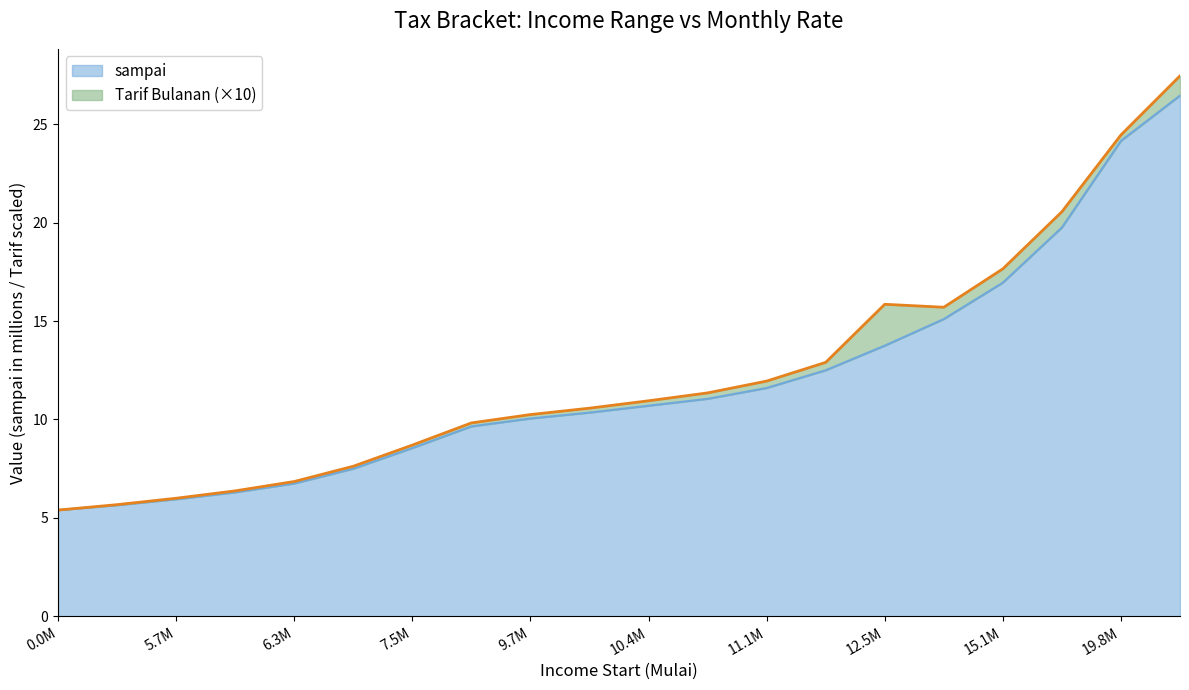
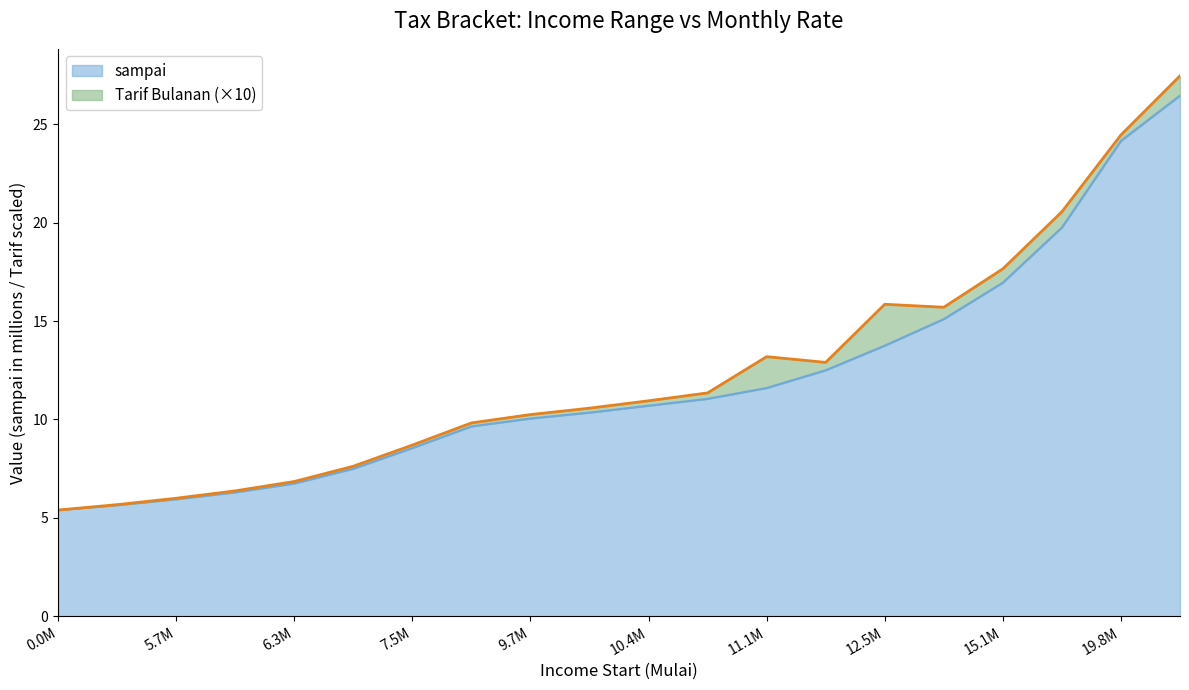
Tarif Bulanan (×10), 11.1M: 0.3 -> 1.6
